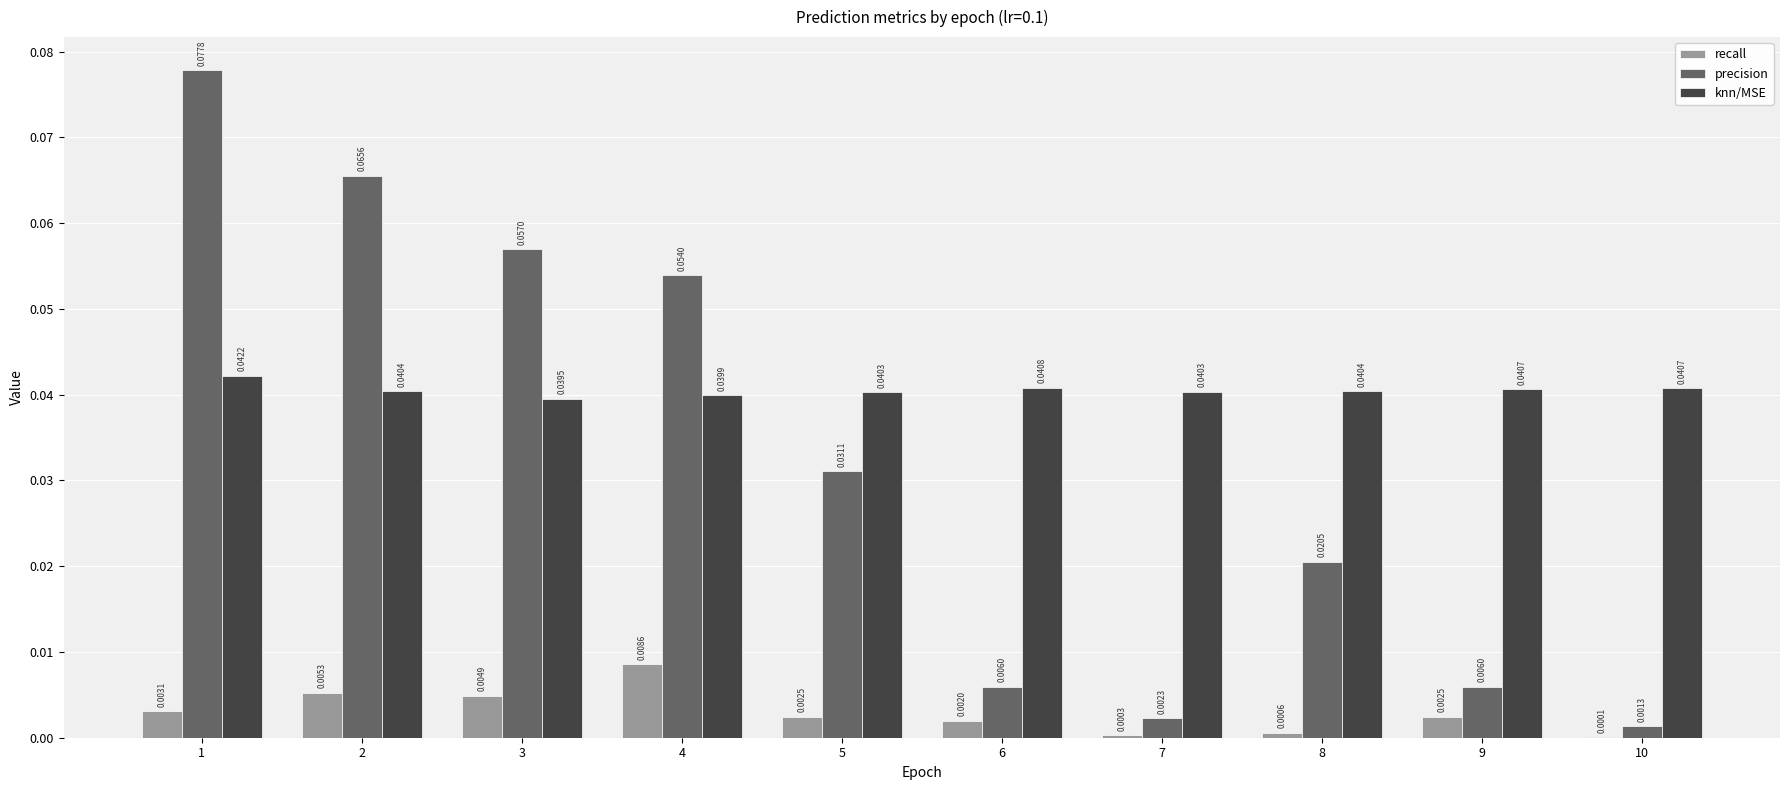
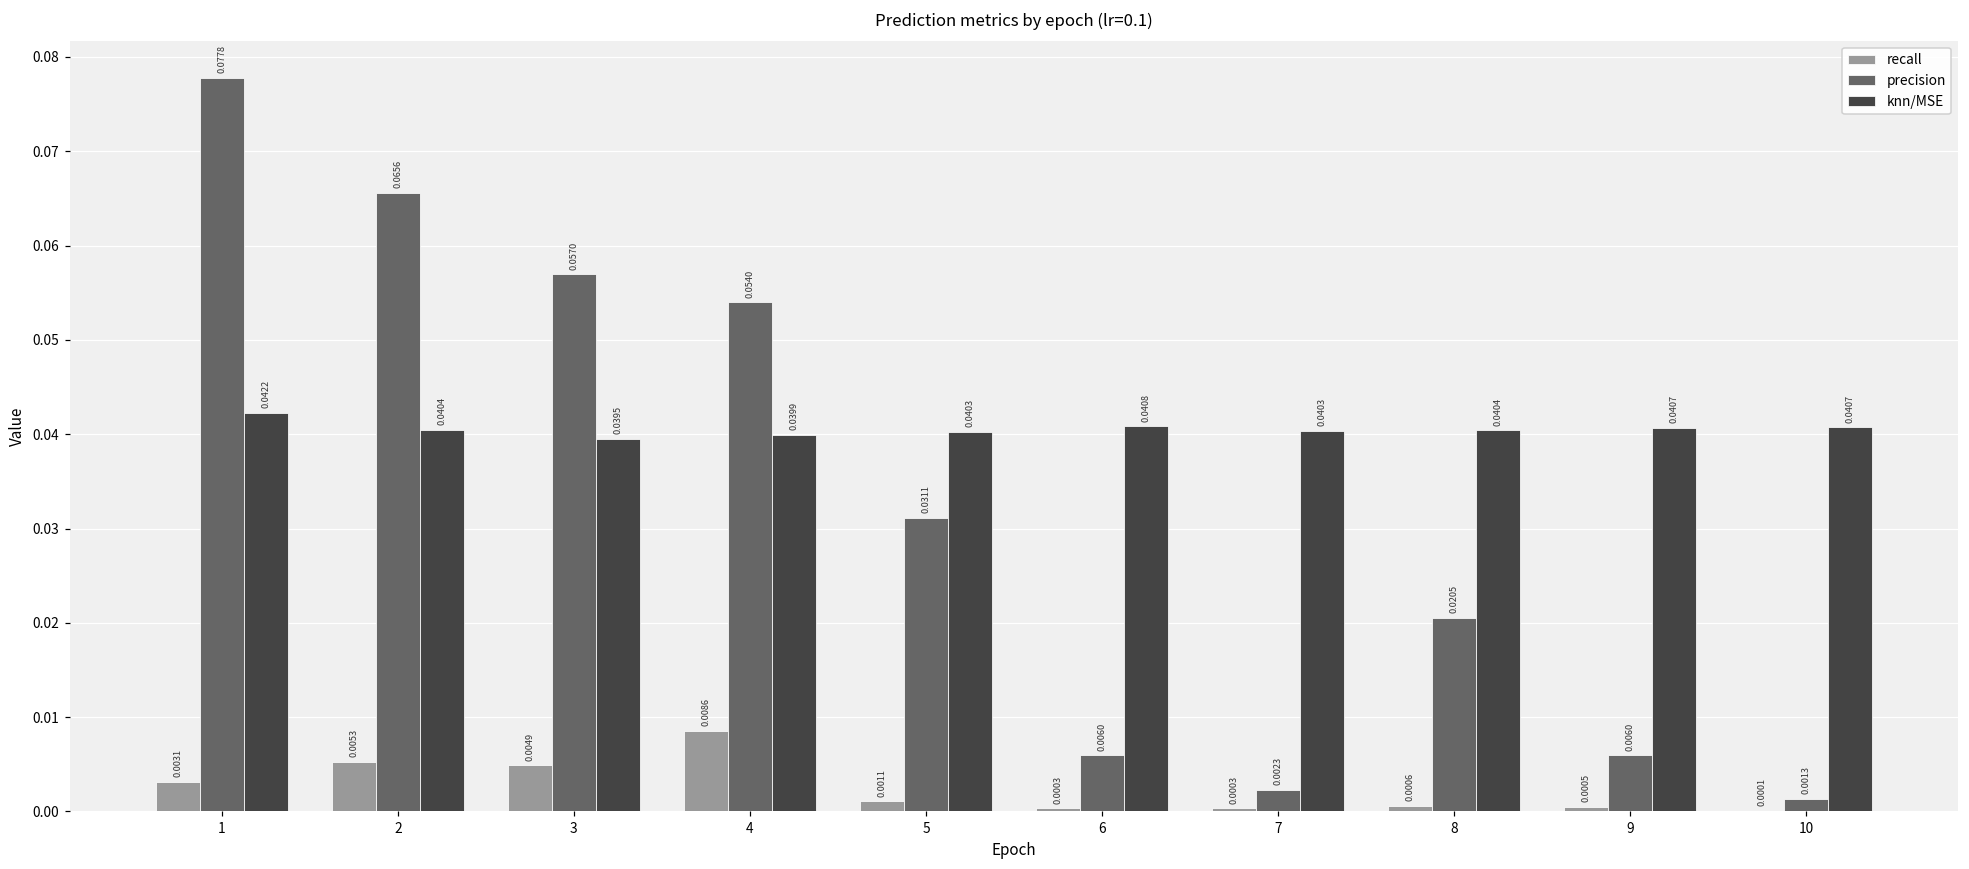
recall, 5: 0.0025 -> 0.0011
recall, 6: 0.0020 -> 0.0003
recall, 9: 0.0025 -> 0.0005
